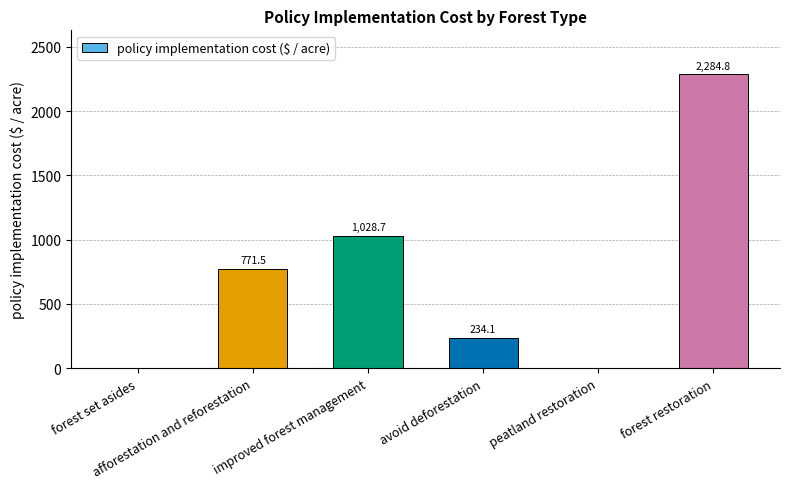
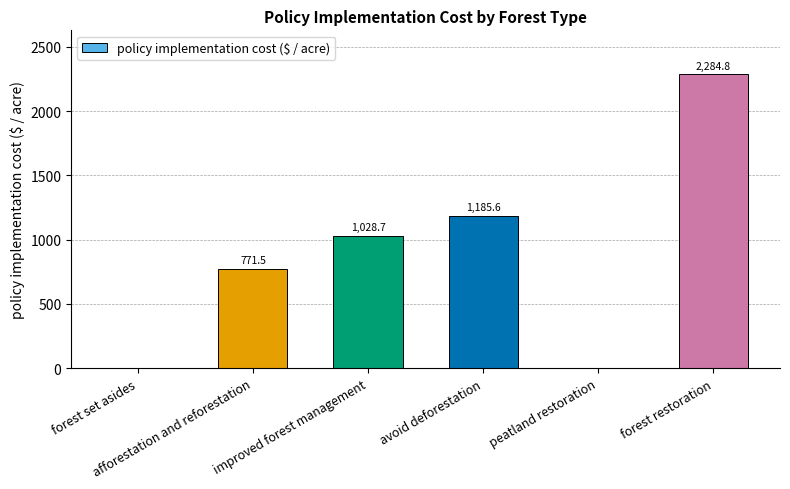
avoid deforestation: 234.1 -> 1,185.6
